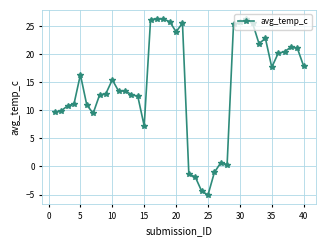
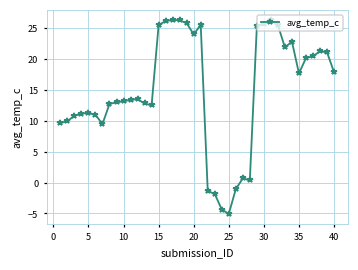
5: 16 -> 11
10: 15 -> 13
15: 7 -> 26
